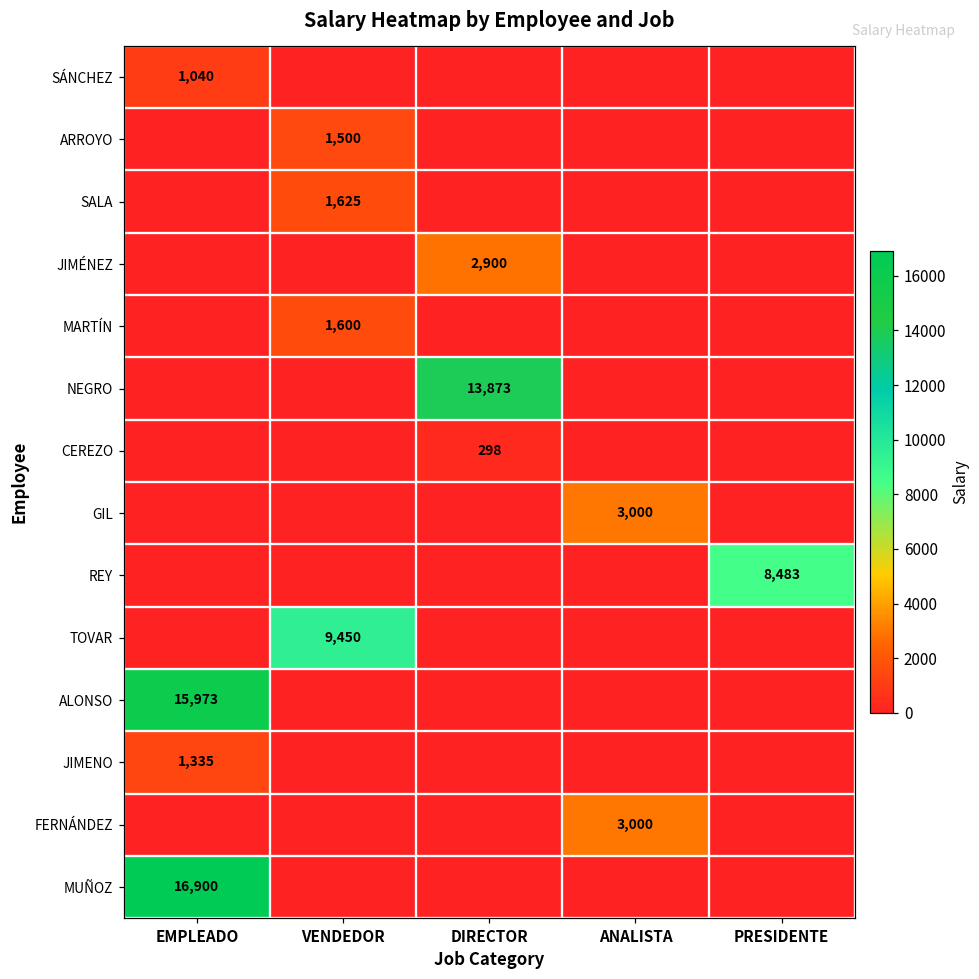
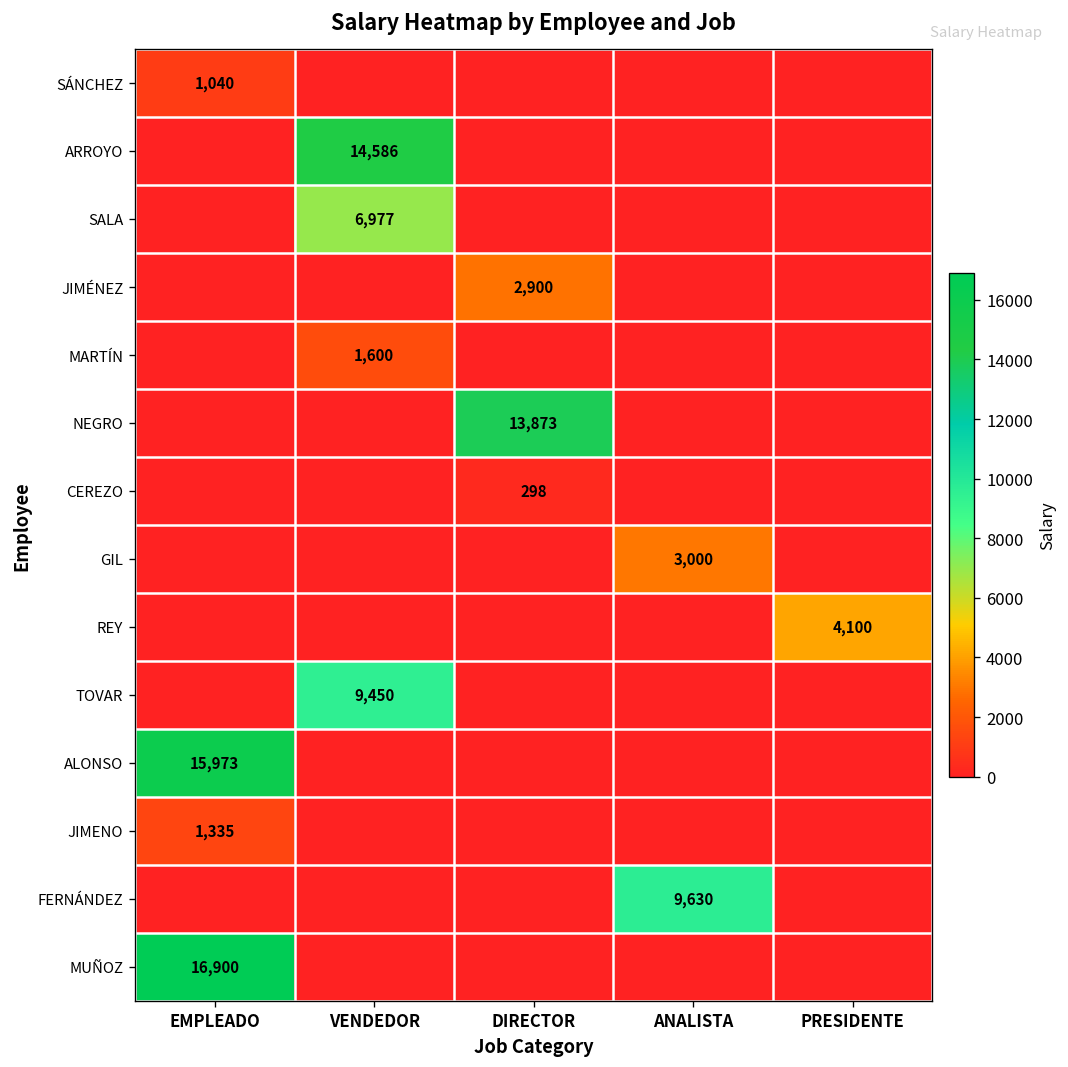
ARROYO, VENDEDOR: 1,500 -> 14,586
SALA, VENDEDOR: 1,625 -> 6,977
REY, PRESIDENTE: 8,483 -> 4,100
FERNÁNDEZ, ANALISTA: 3,000 -> 9,630
